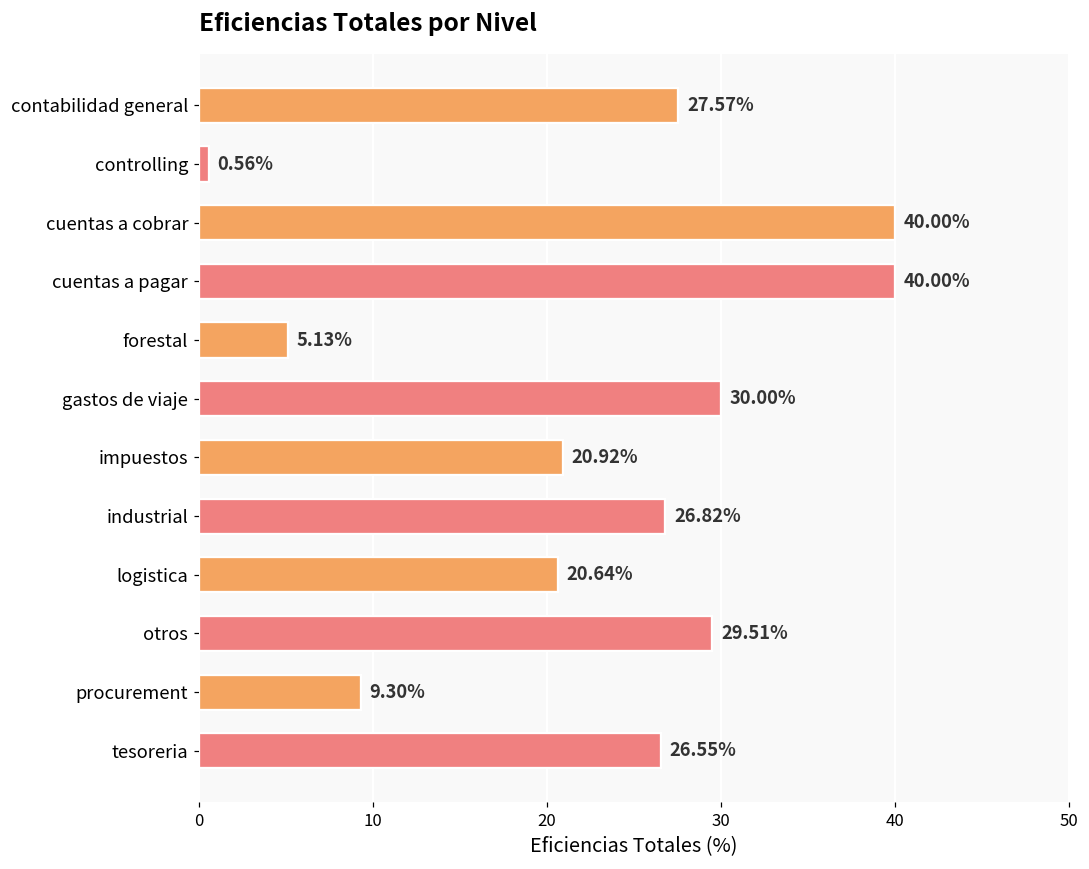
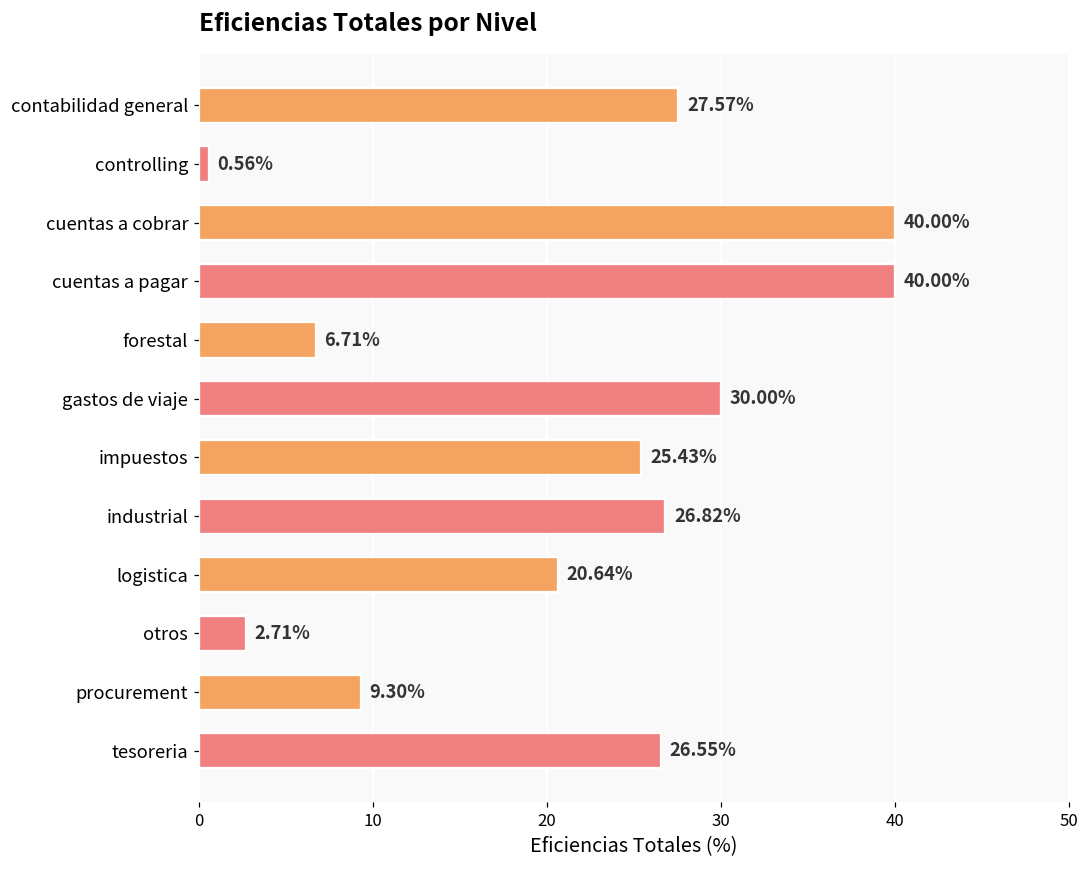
forestal: 5.13% -> 6.71%
impuestos: 20.92% -> 25.43%
otros: 29.51% -> 2.71%
